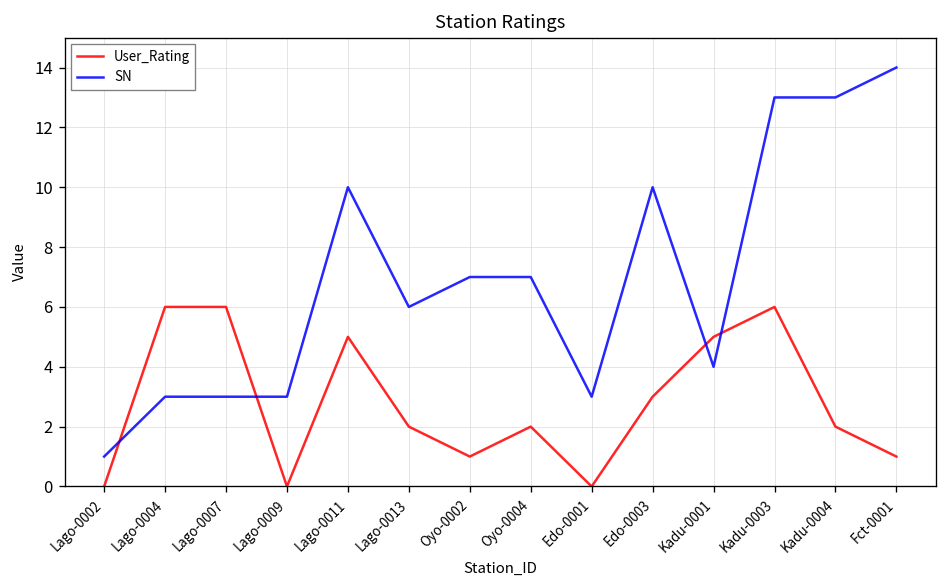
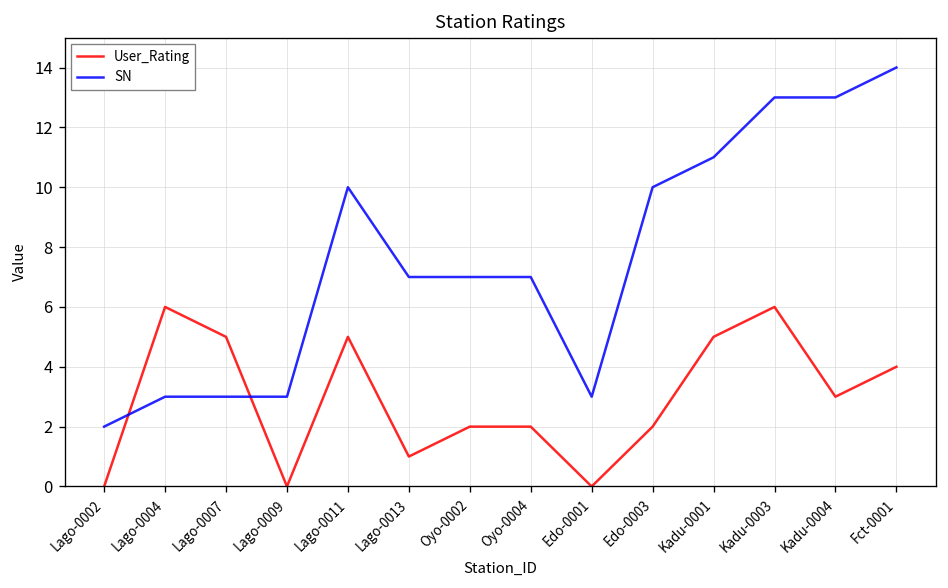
SN, Lago-0002: 1 -> 2
User_Rating, Lago-0007: 6 -> 5
User_Rating, Lago-0013: 2 -> 1
SN, Lago-0013: 6 -> 7
User_Rating, Oyo-0002: 1 -> 2
User_Rating, Edo-0003: 3 -> 2
SN, Kadu-0001: 4 -> 11
User_Rating, Kadu-0004: 2 -> 3
User_Rating, Fct-0001: 1 -> 4
